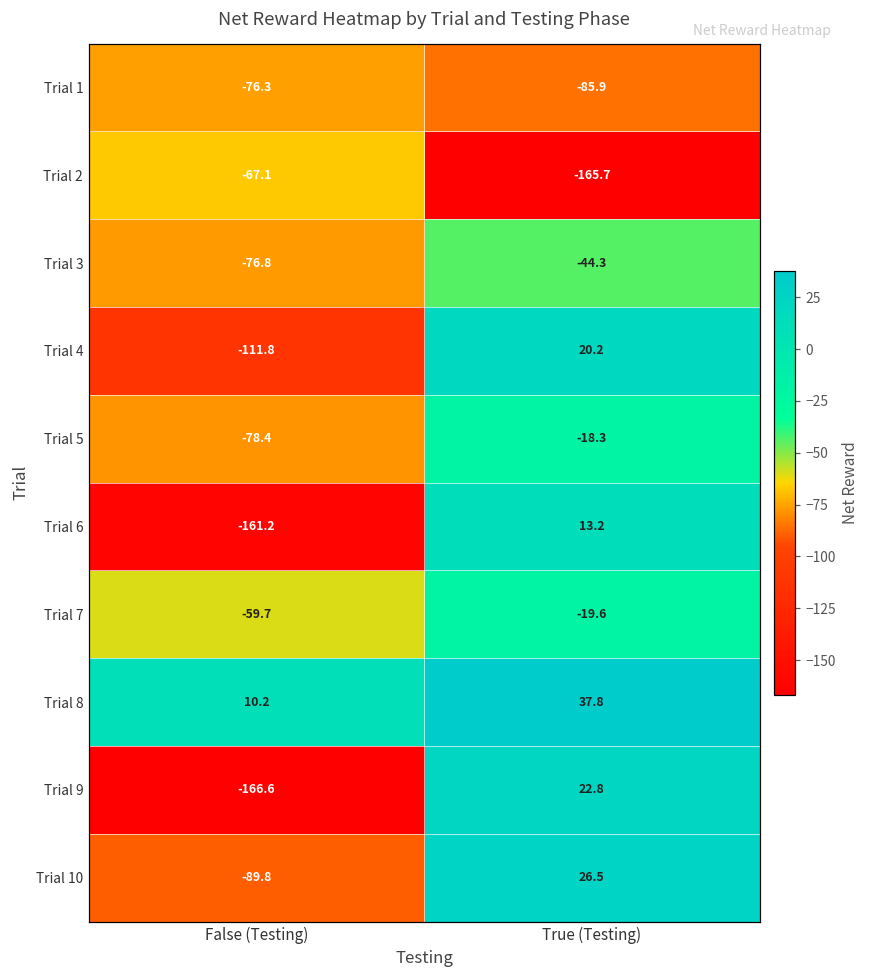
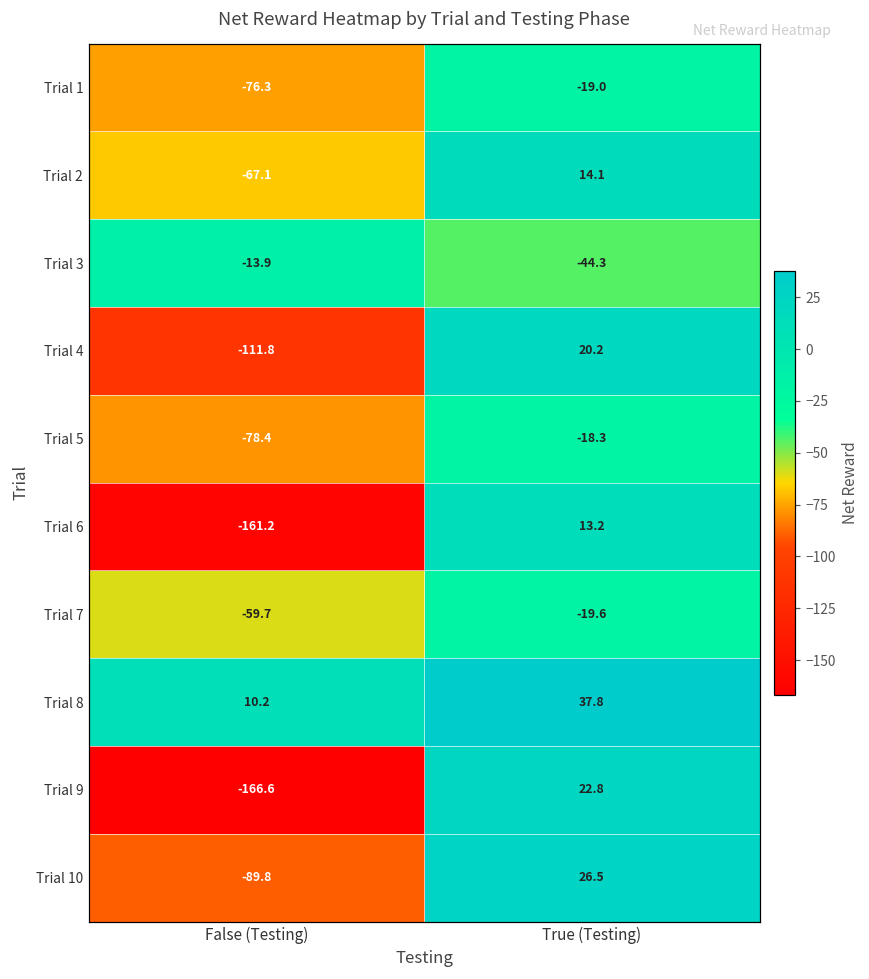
Trial 1, True (Testing): -85.9 -> -19.0
Trial 2, True (Testing): -165.7 -> 14.1
Trial 3, False (Testing): -76.8 -> -13.9
